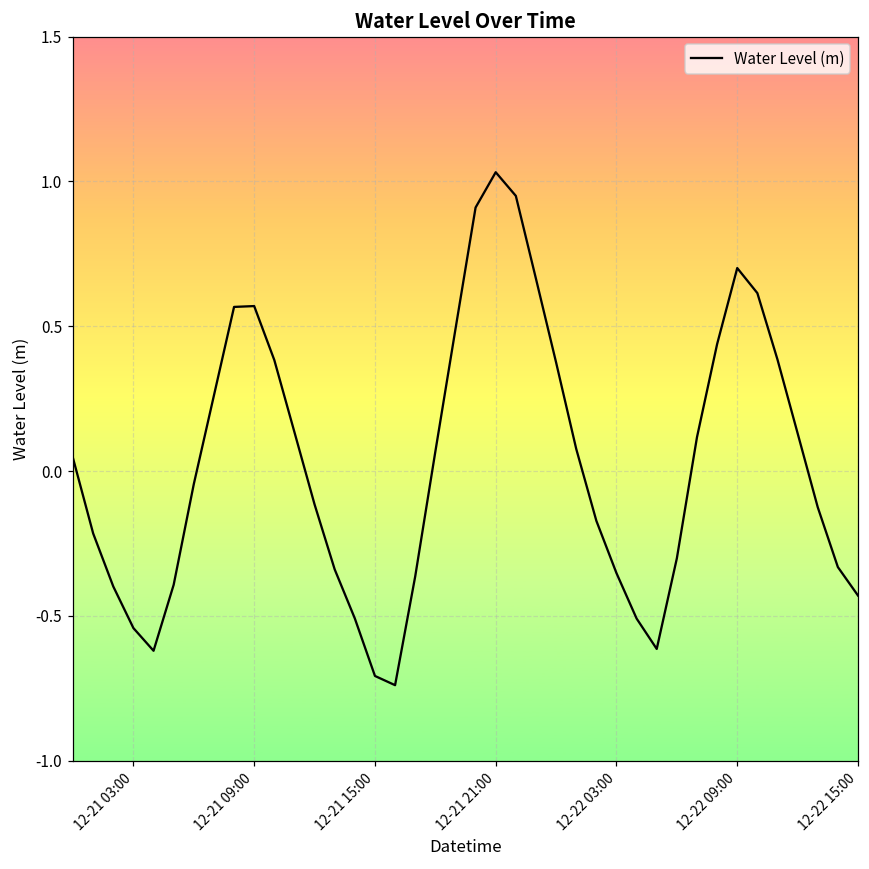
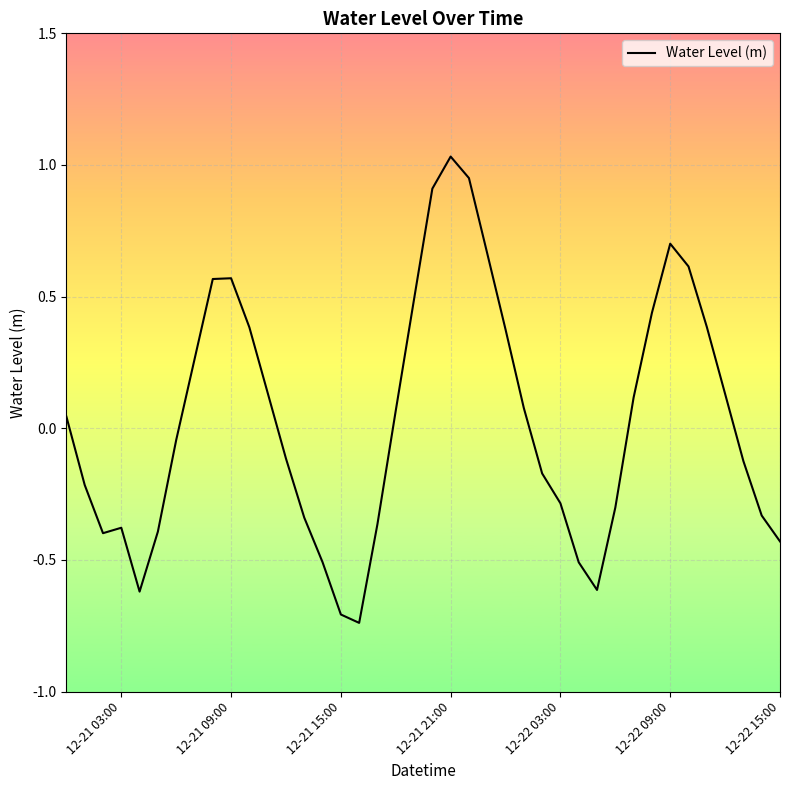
12-21 03:00: -0.54 -> -0.38
12-22 03:00: -0.35 -> -0.29
